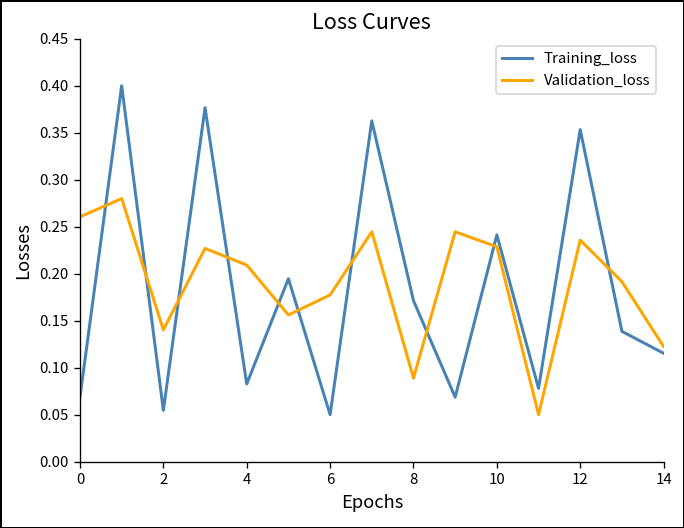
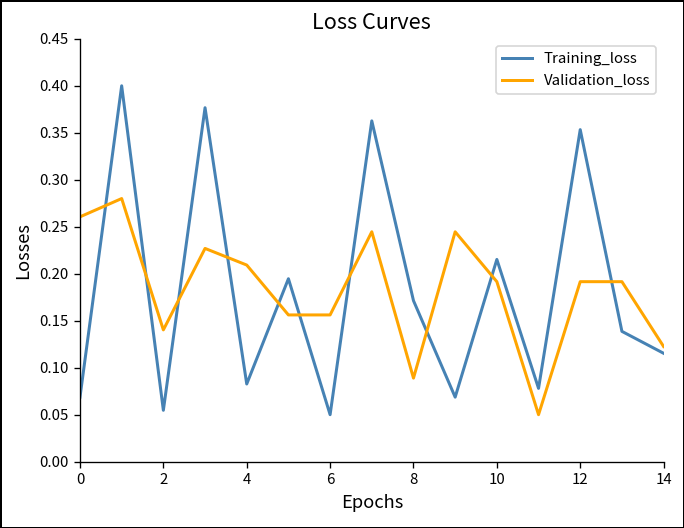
Validation_loss, 6: 0.18 -> 0.16
Training_loss, 10: 0.24 -> 0.22
Validation_loss, 10: 0.23 -> 0.19
Validation_loss, 12: 0.24 -> 0.19
